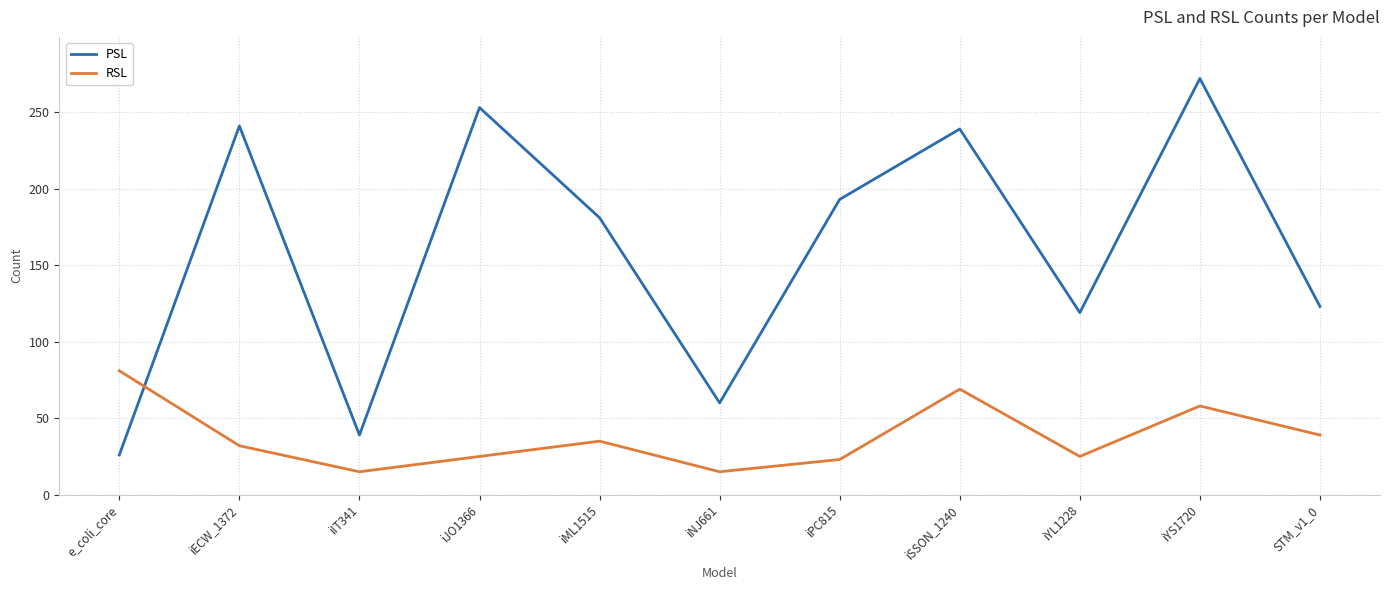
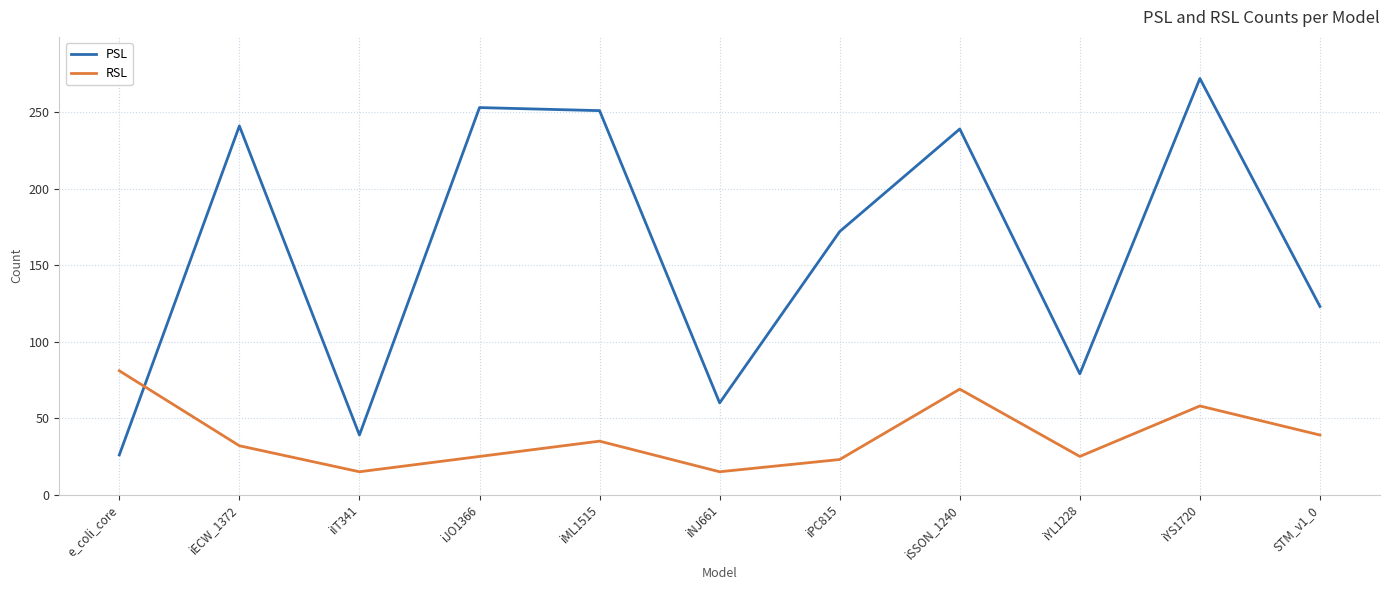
PSL, iML1515: 181 -> 251
PSL, iPC815: 193 -> 172
PSL, iYL1228: 119 -> 79
